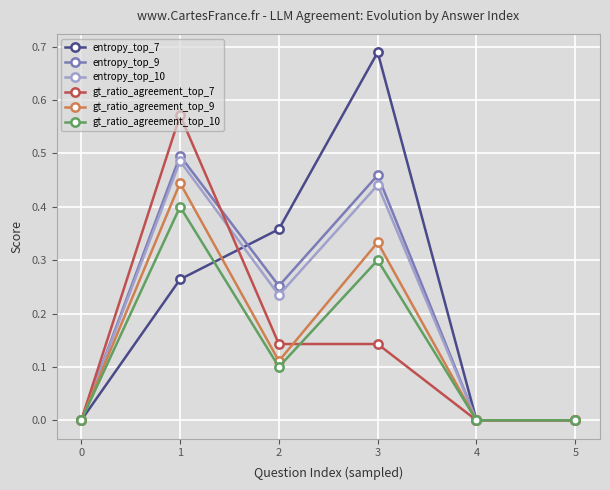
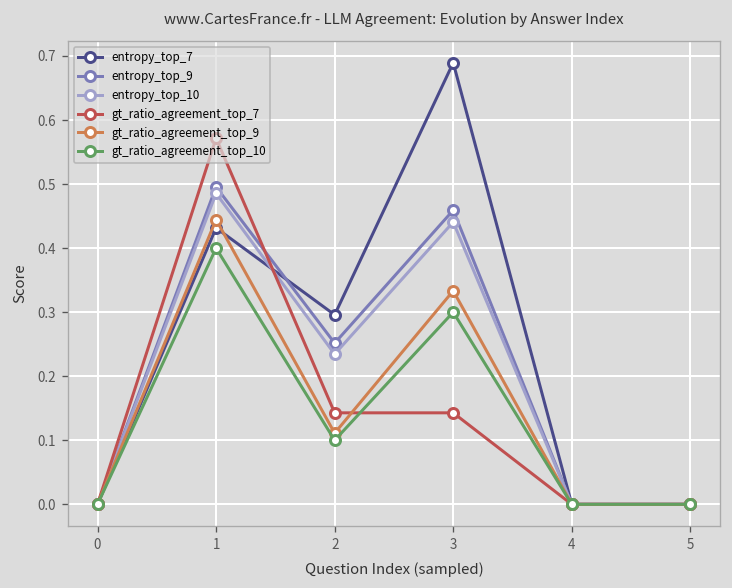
entropy_top_7, 1: 0.26 -> 0.43
entropy_top_7, 2: 0.36 -> 0.30
